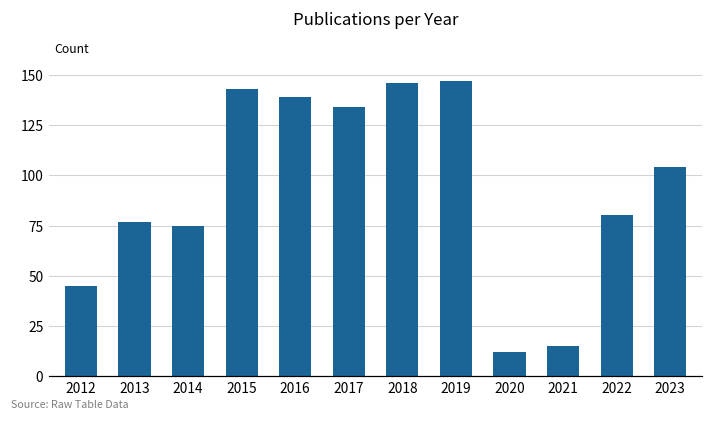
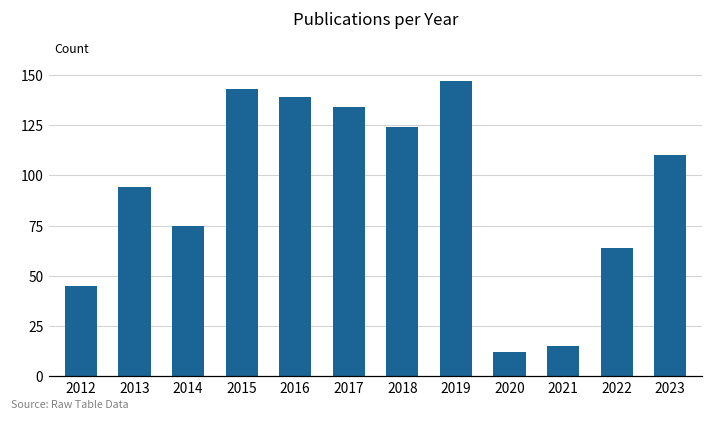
2013: 77 -> 94
2018: 146 -> 124
2022: 80 -> 64
2023: 104 -> 110
